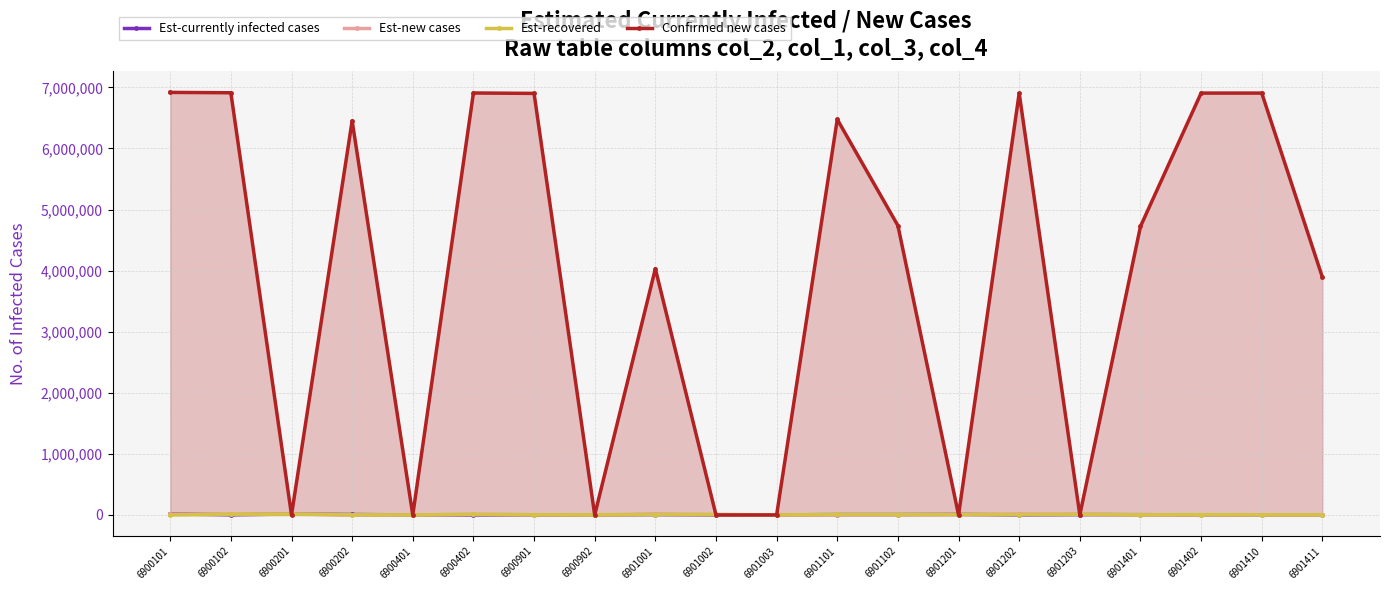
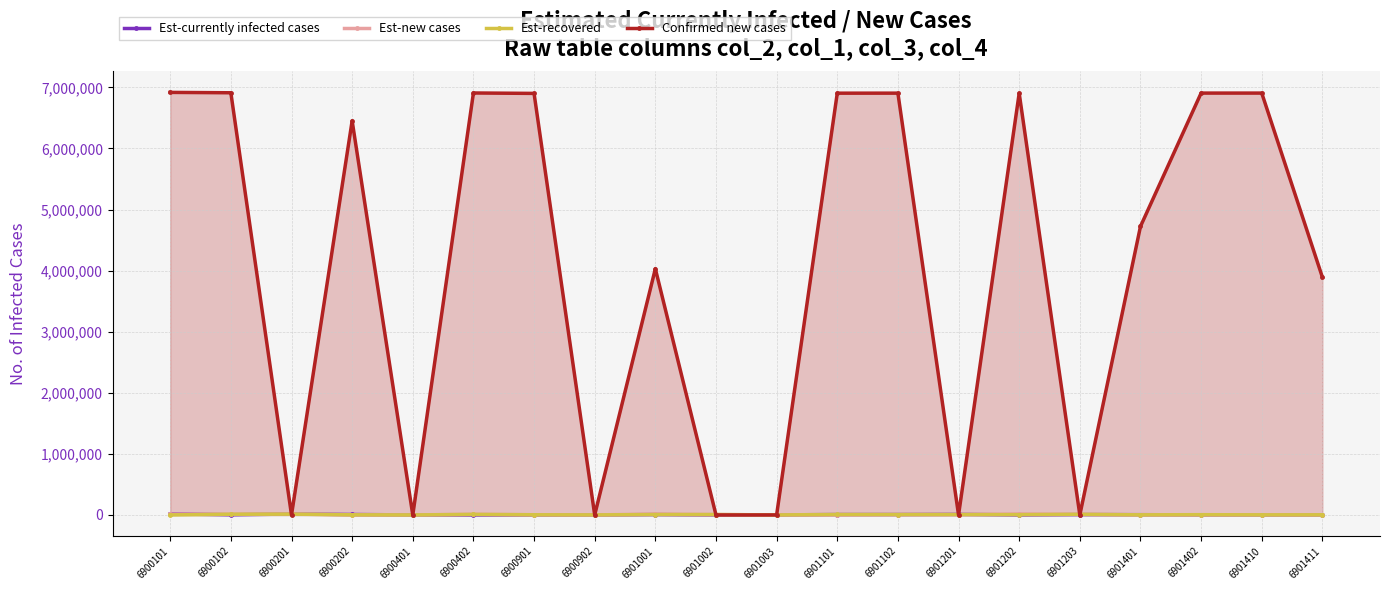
Confirmed new cases, 6901101: 6,500,000 -> 6,900,000
Confirmed new cases, 6901102: 4,700,000 -> 6,900,000
